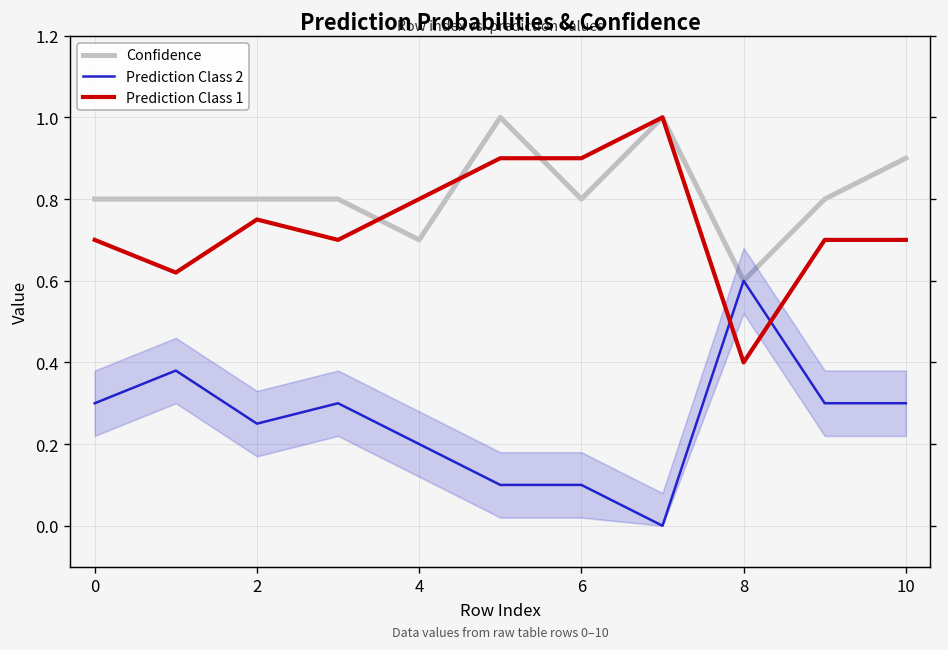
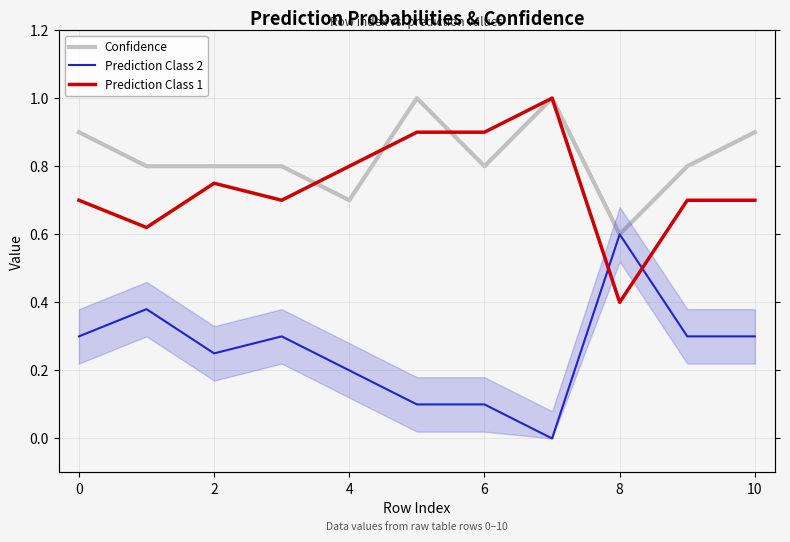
Confidence, 0: 0.8 -> 0.9
